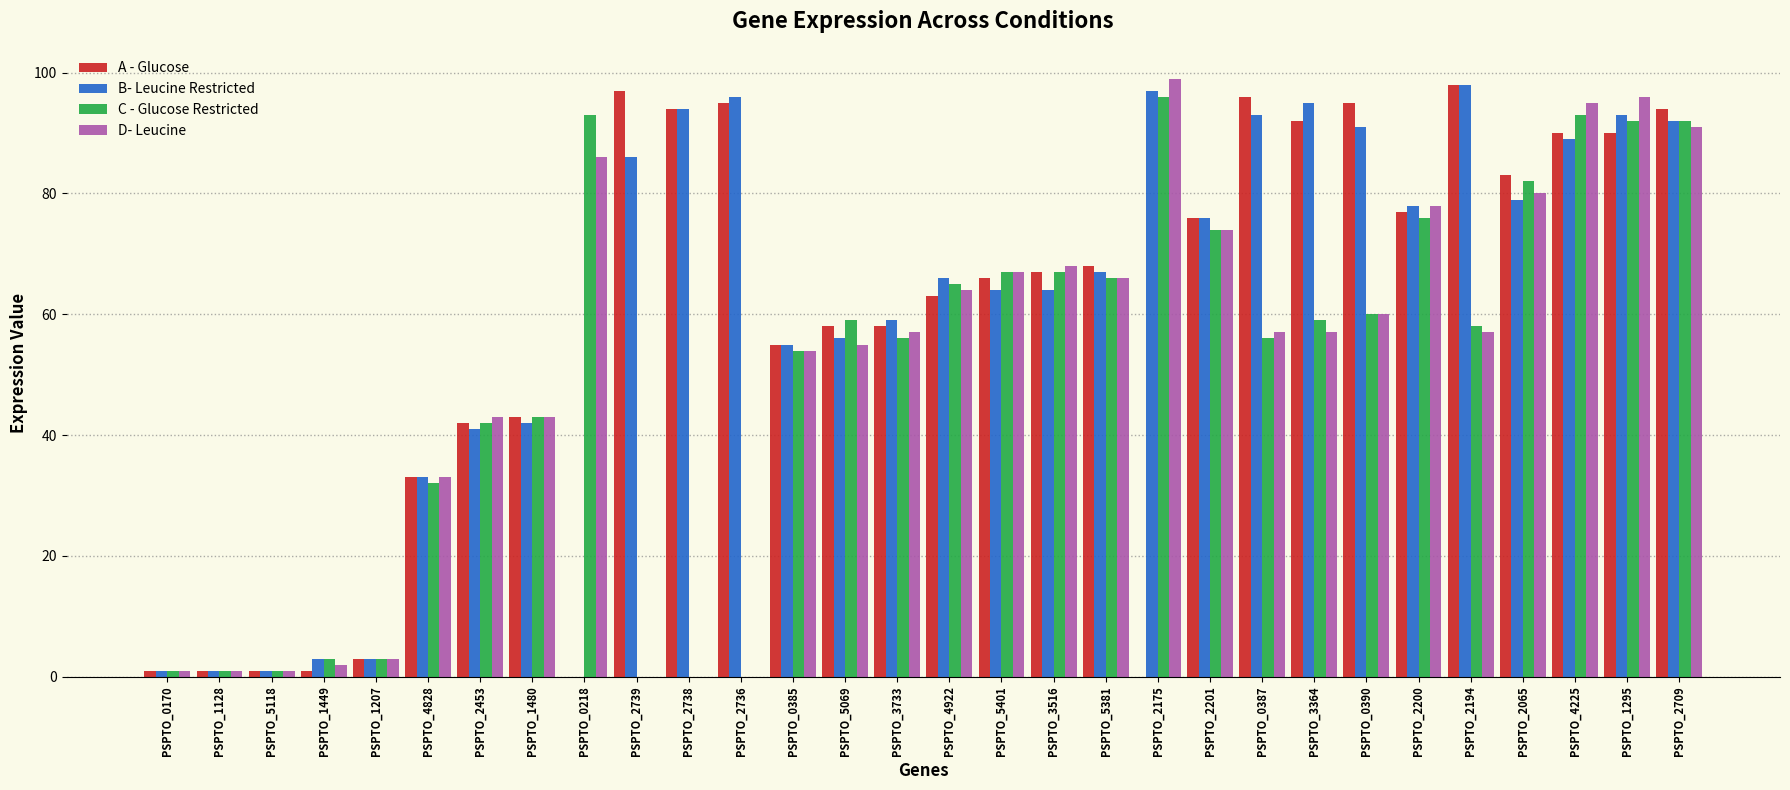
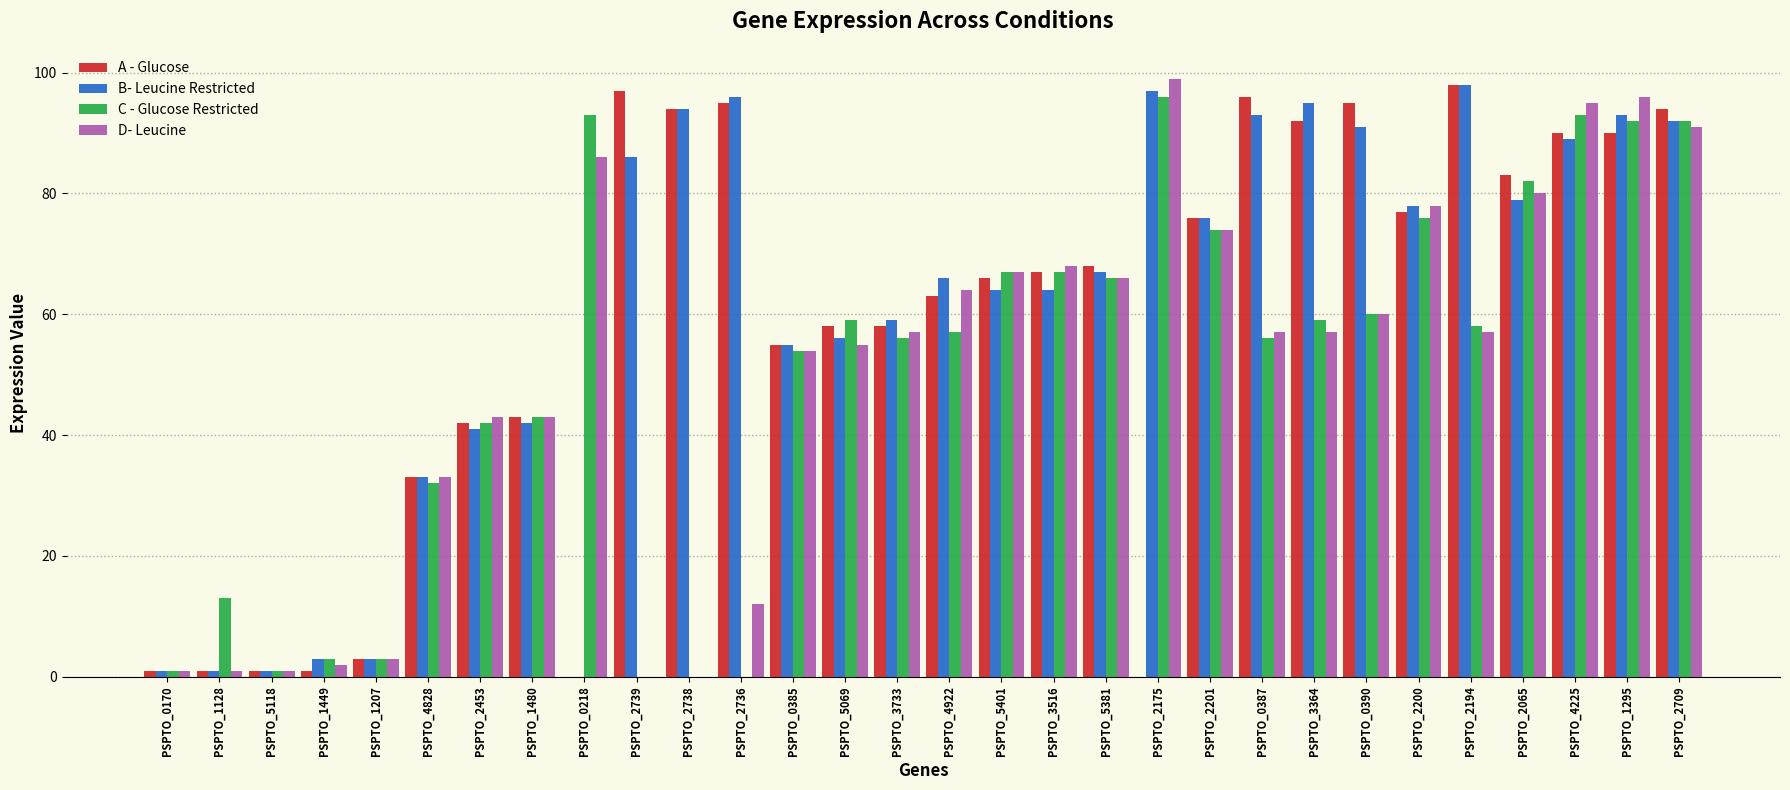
C - Glucose Restricted, PSPTO_1128: 1 -> 13
D- Leucine, PSPTO_2736: 0 -> 12
C - Glucose Restricted, PSPTO_4922: 65 -> 57
